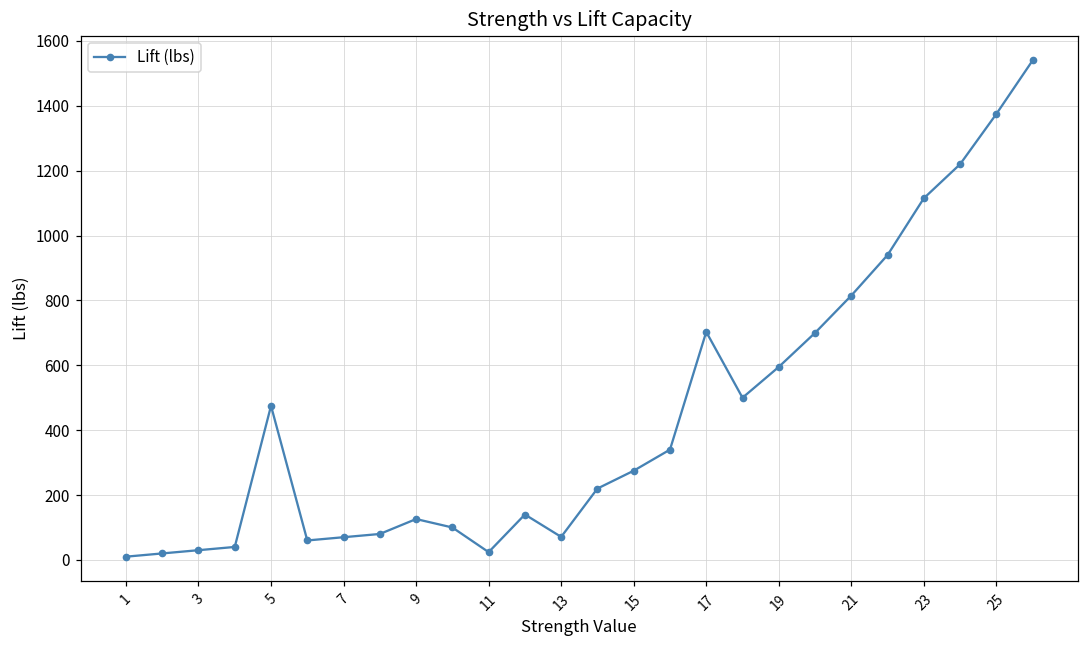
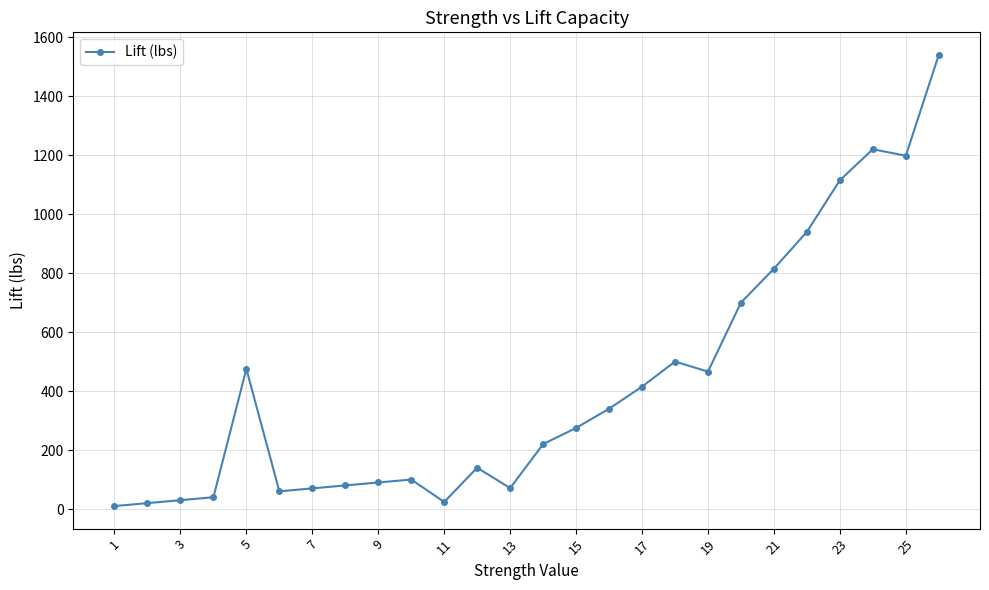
9: 130 -> 90
17: 700 -> 420
19: 600 -> 470
25: 1380 -> 1200
